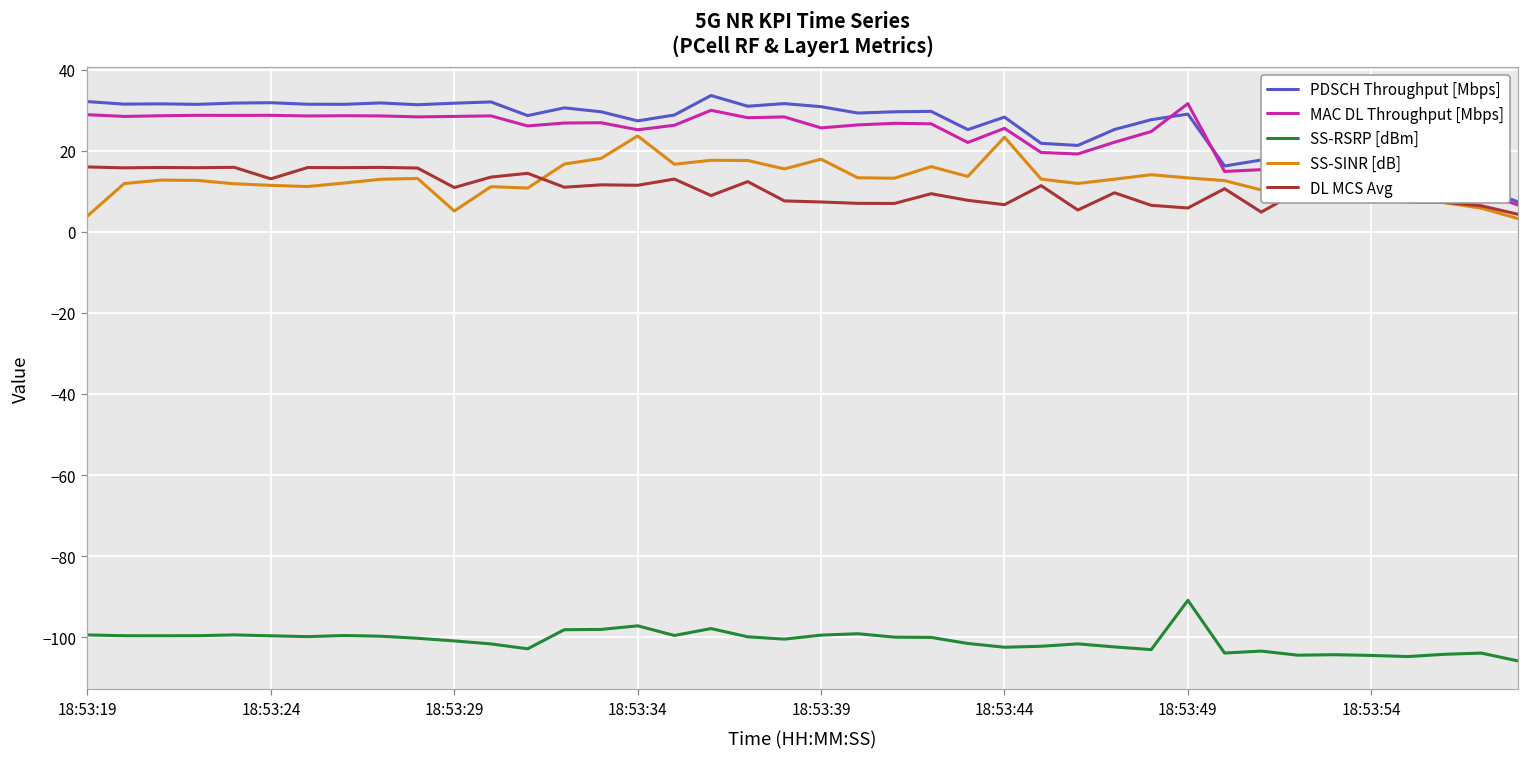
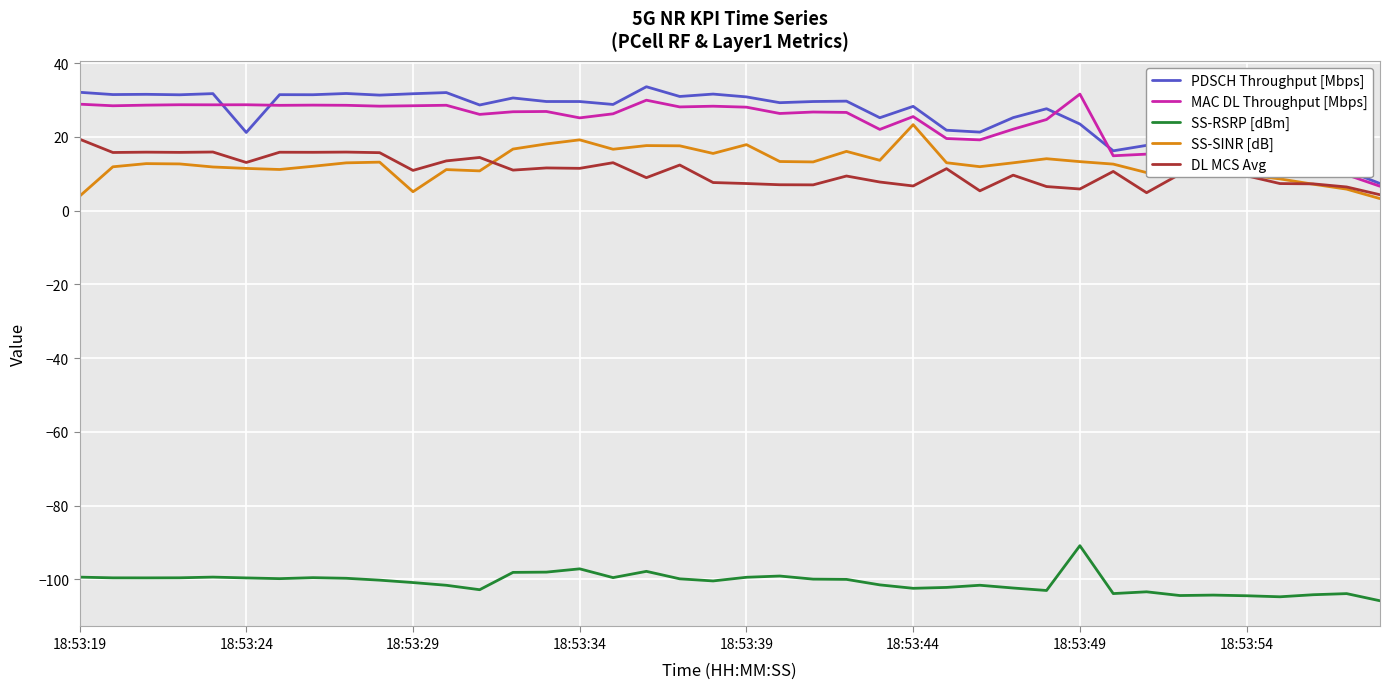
DL MCS Avg, 18:53:19: 16 -> 19
PDSCH Throughput [Mbps], 18:53:24: 32 -> 21
PDSCH Throughput [Mbps], 18:53:34: 27 -> 30
SS-SINR [dB], 18:53:34: 24 -> 19
MAC DL Throughput [Mbps], 18:53:39: 26 -> 28
PDSCH Throughput [Mbps], 18:53:49: 29 -> 23
